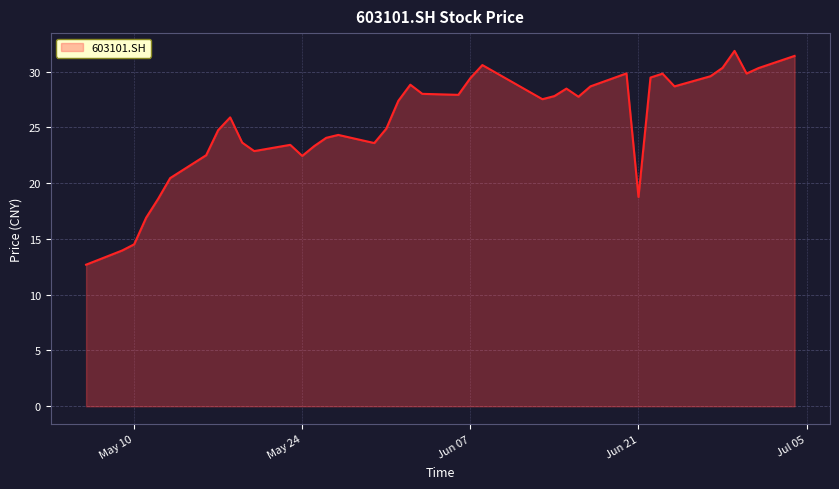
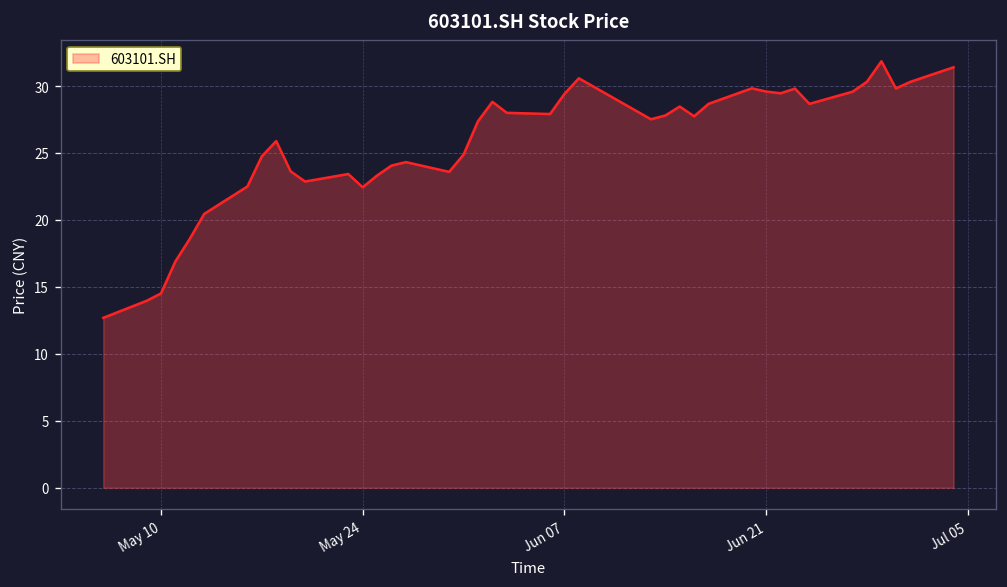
Jun 21: 18.8 -> 29.6
